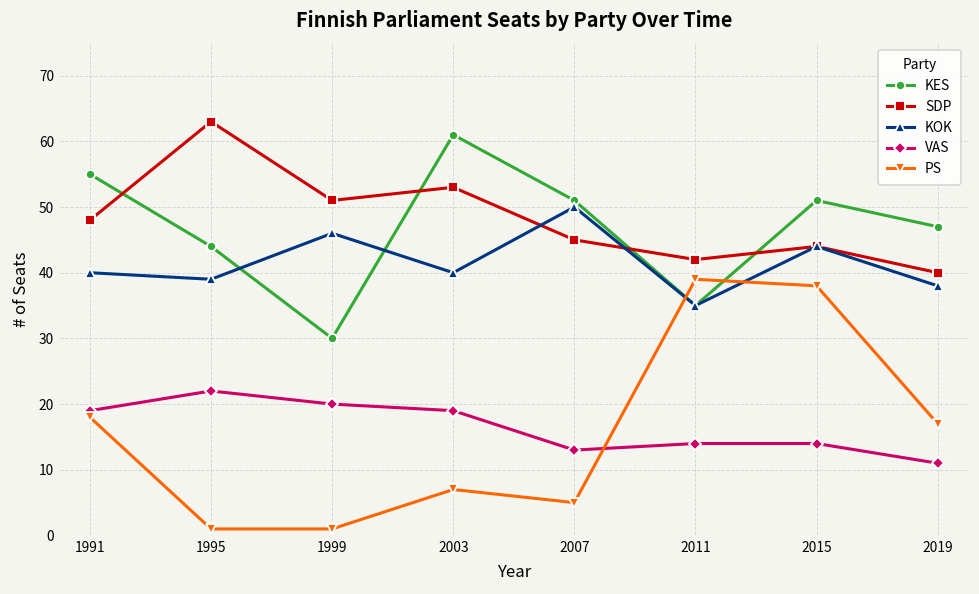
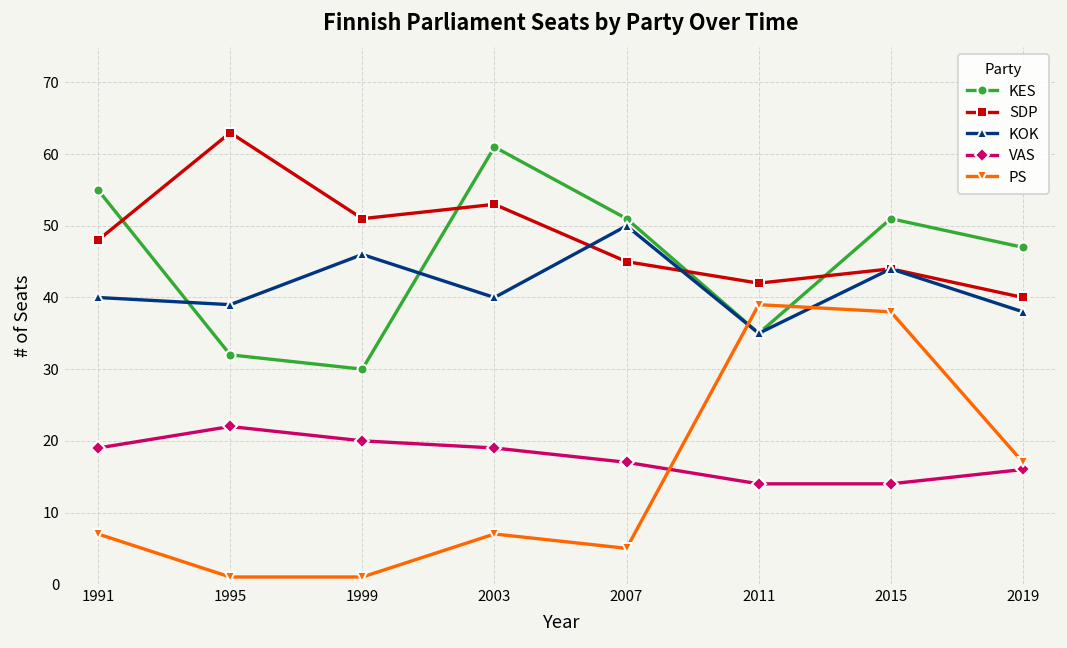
PS, 1991: 18 -> 7
KES, 1995: 44 -> 32
VAS, 2007: 13 -> 17
VAS, 2019: 11 -> 16
